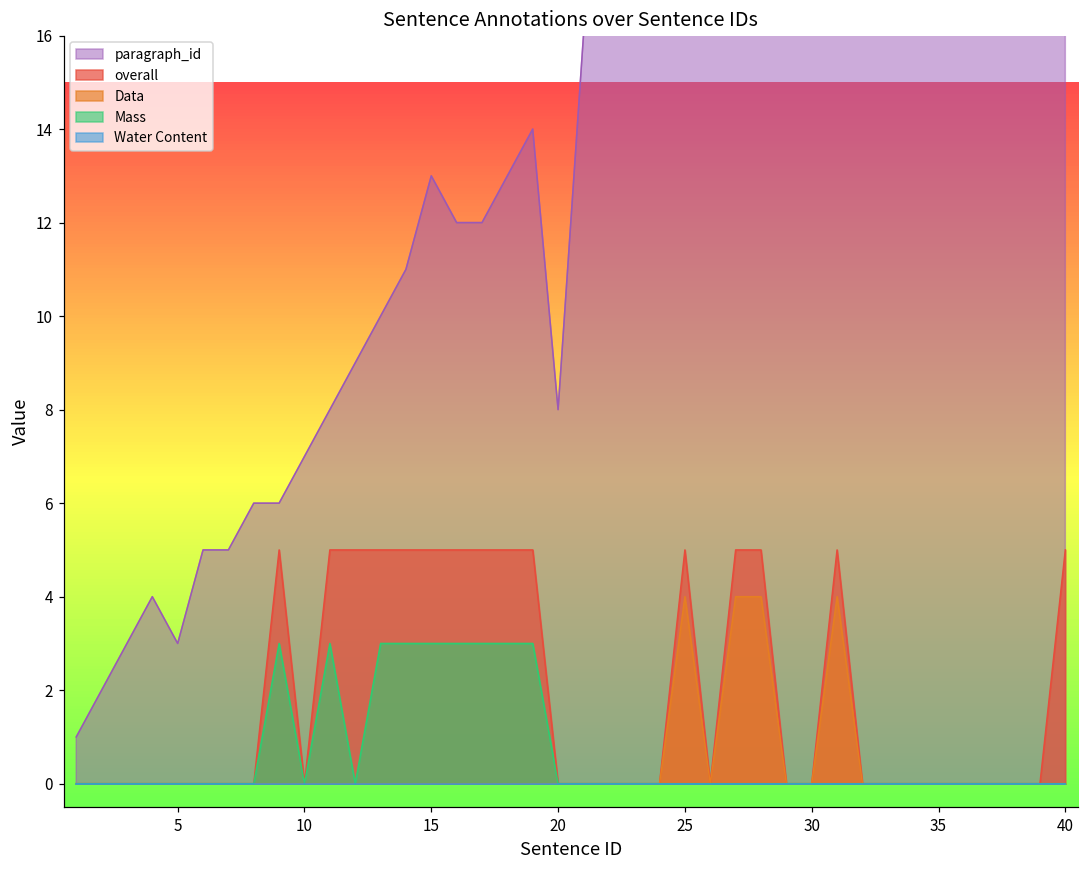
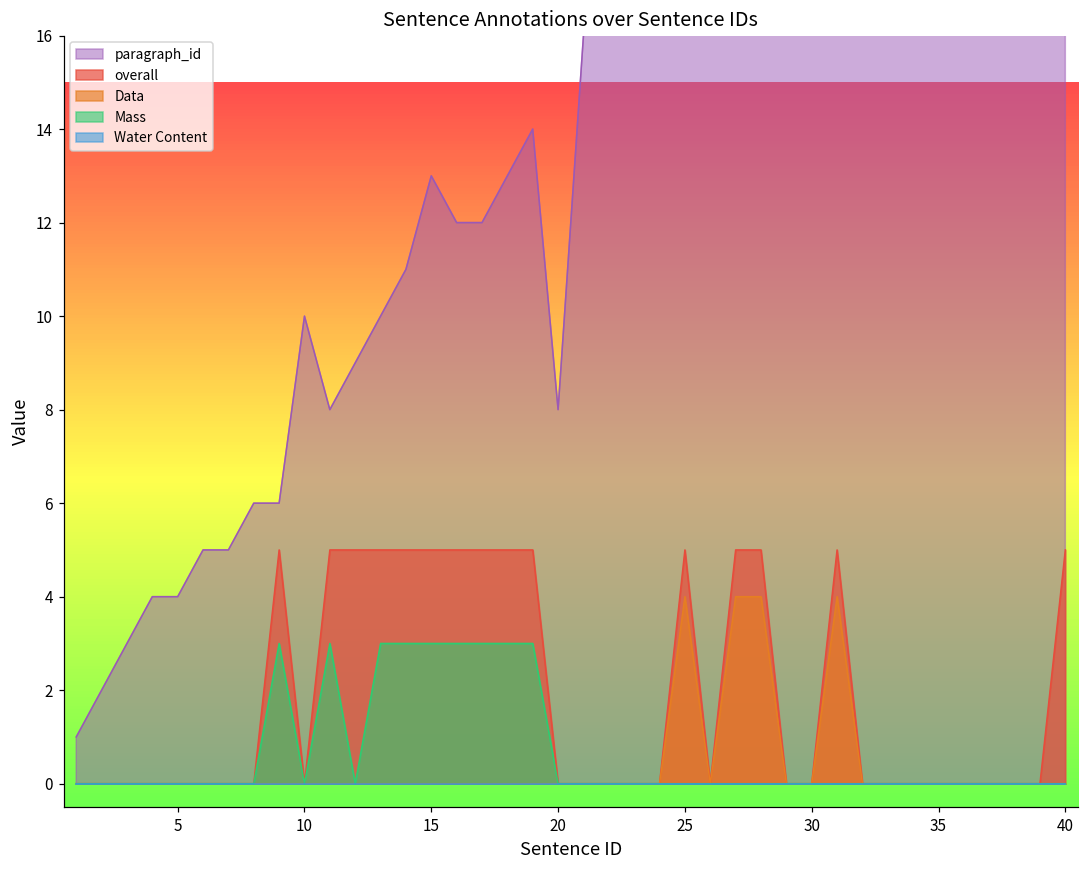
paragraph_id, 5: 3 -> 4
paragraph_id, 10: 7 -> 10
